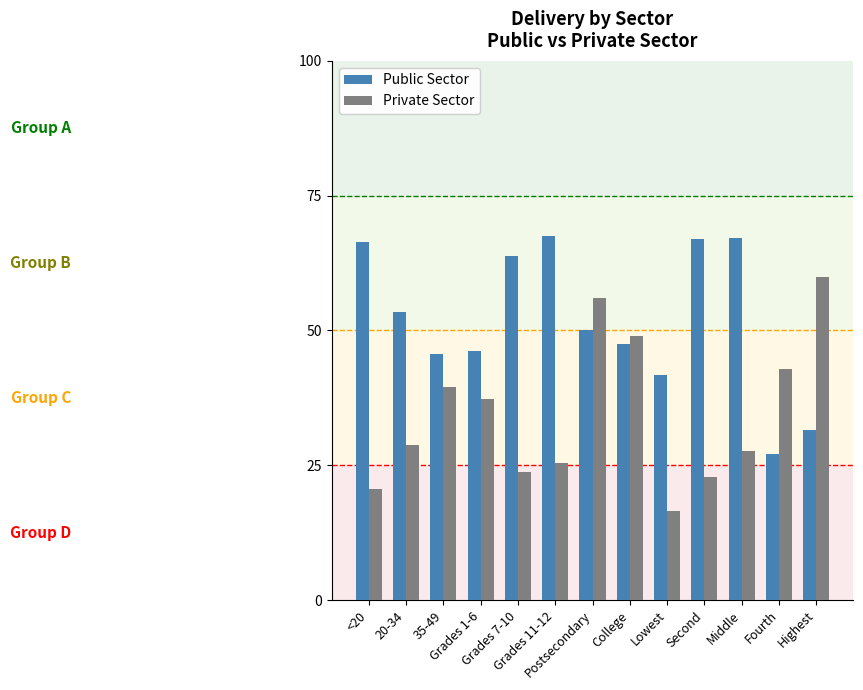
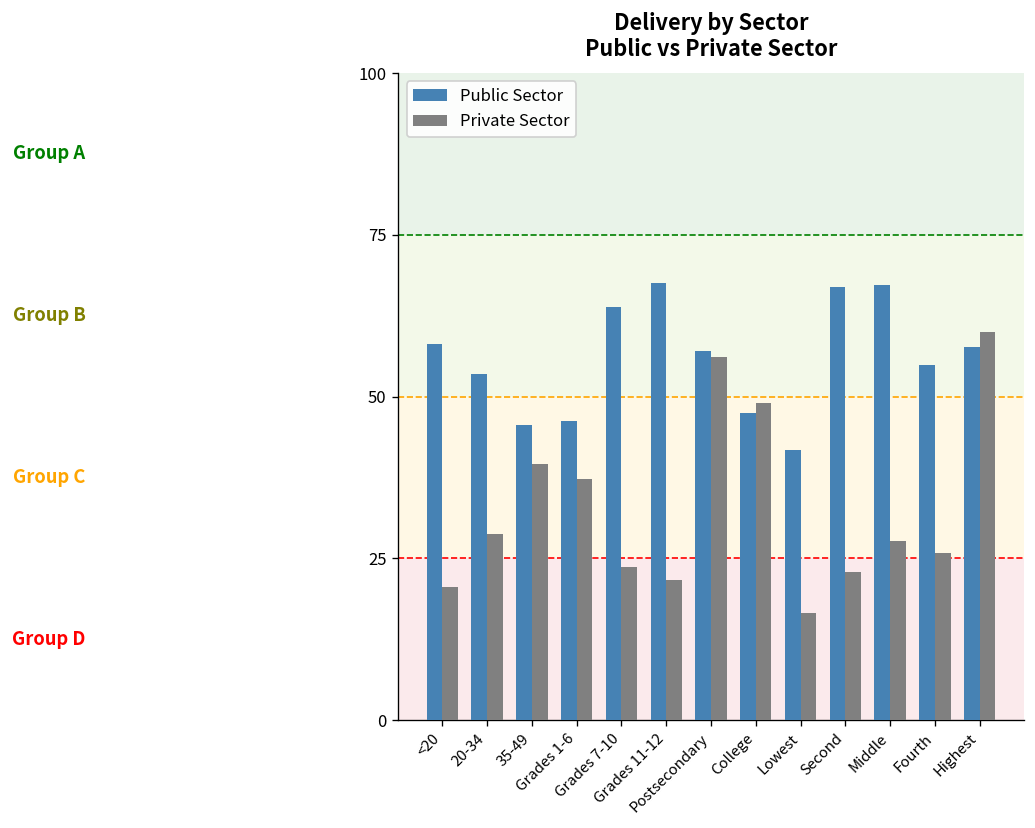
Public Sector, <20: 66 -> 58
Private Sector, Grades 11-12: 26 -> 22
Public Sector, Postsecondary: 50 -> 57
Public Sector, Fourth: 27 -> 55
Private Sector, Fourth: 43 -> 26
Public Sector, Highest: 32 -> 58
